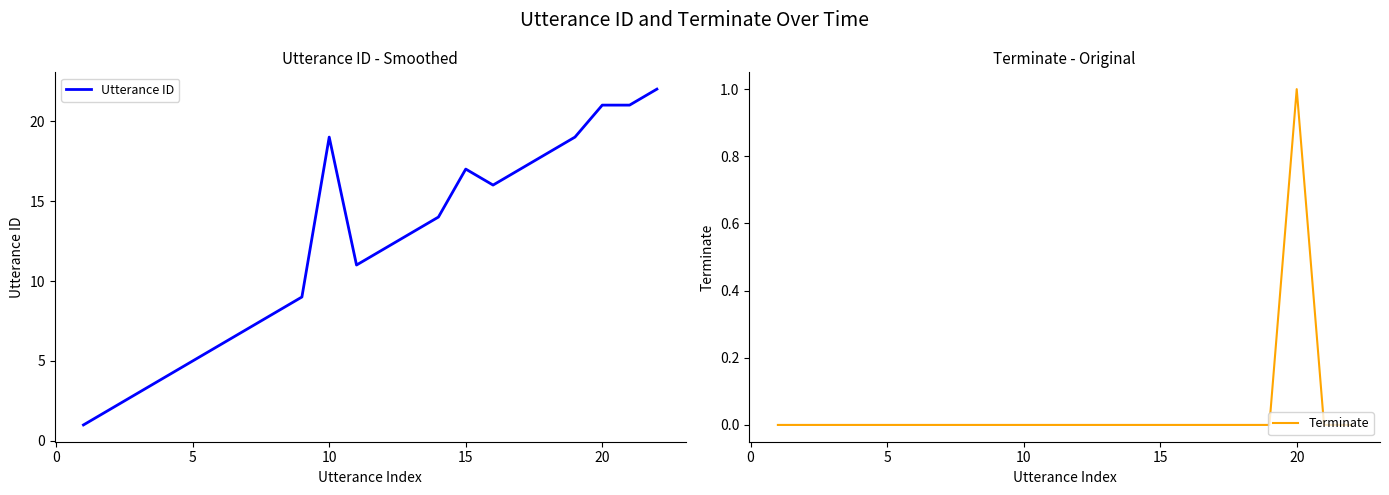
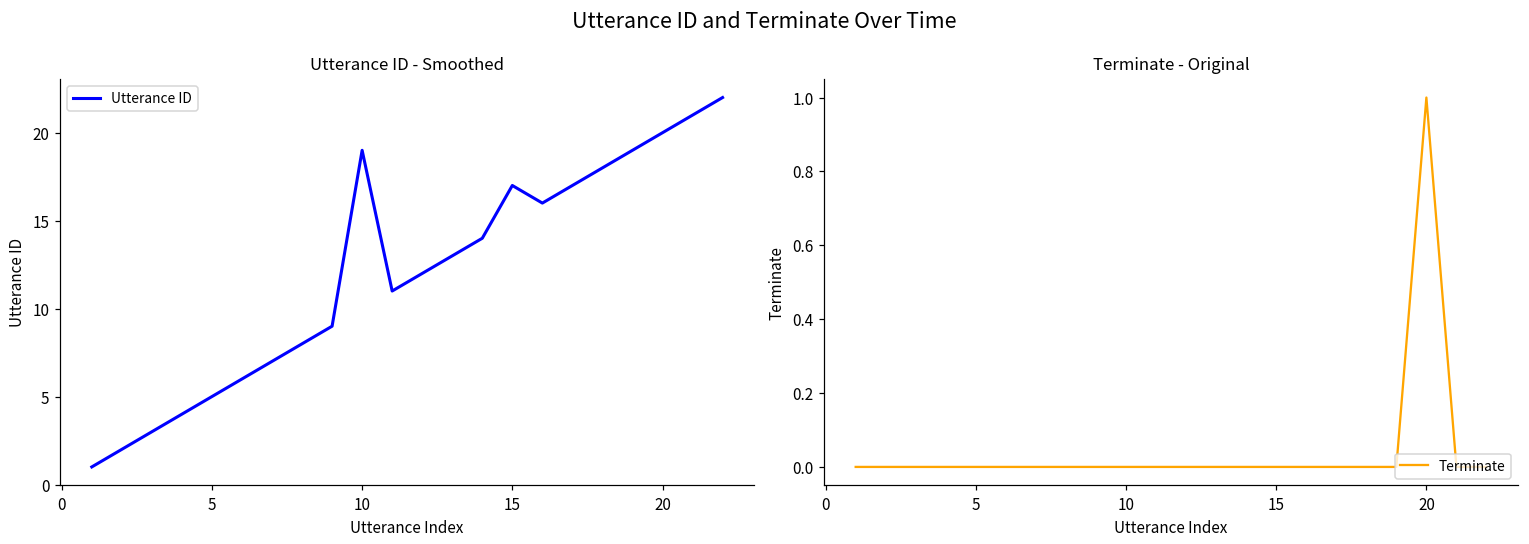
Utterance ID - Smoothed, 20: 21 -> 20
